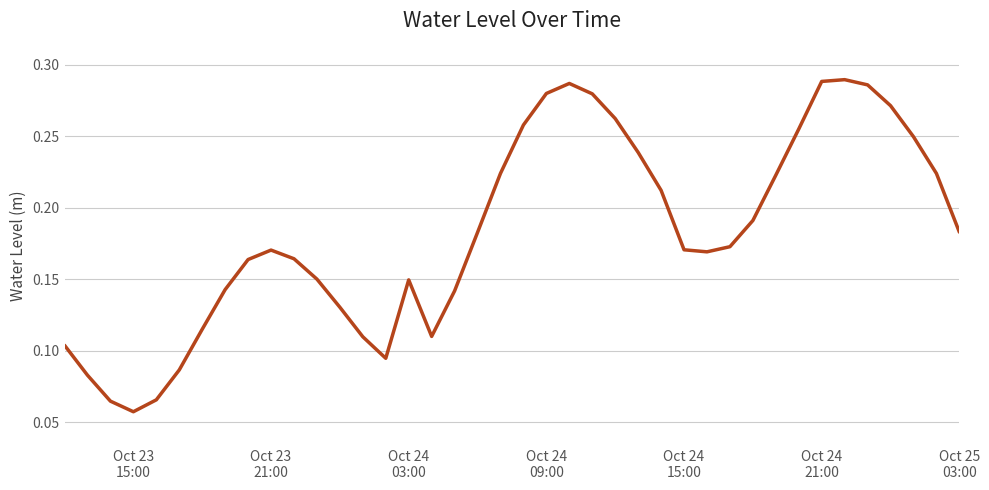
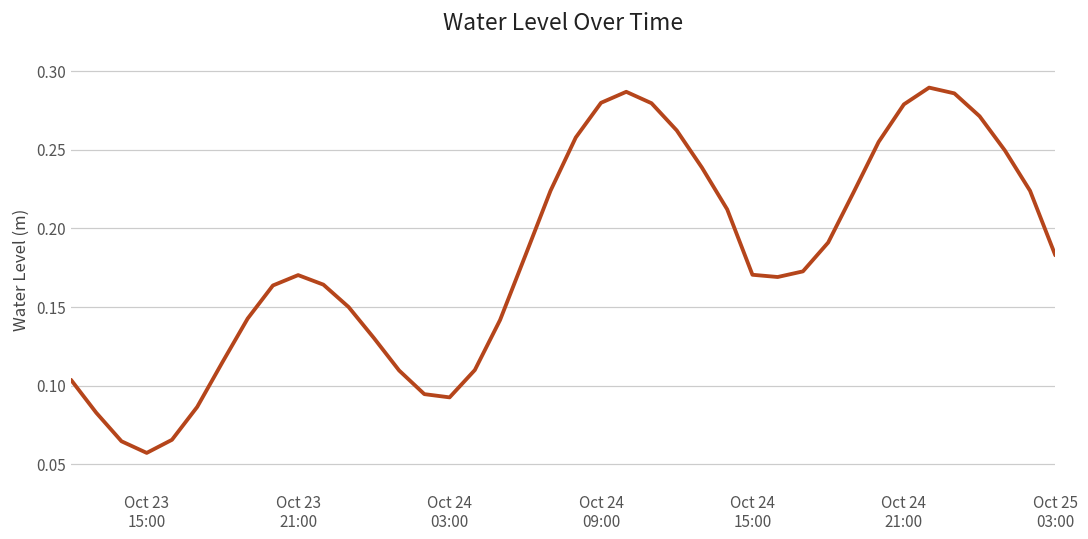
Oct 24 03:00: 0.149 -> 0.093
Oct 24 21:00: 0.288 -> 0.279
